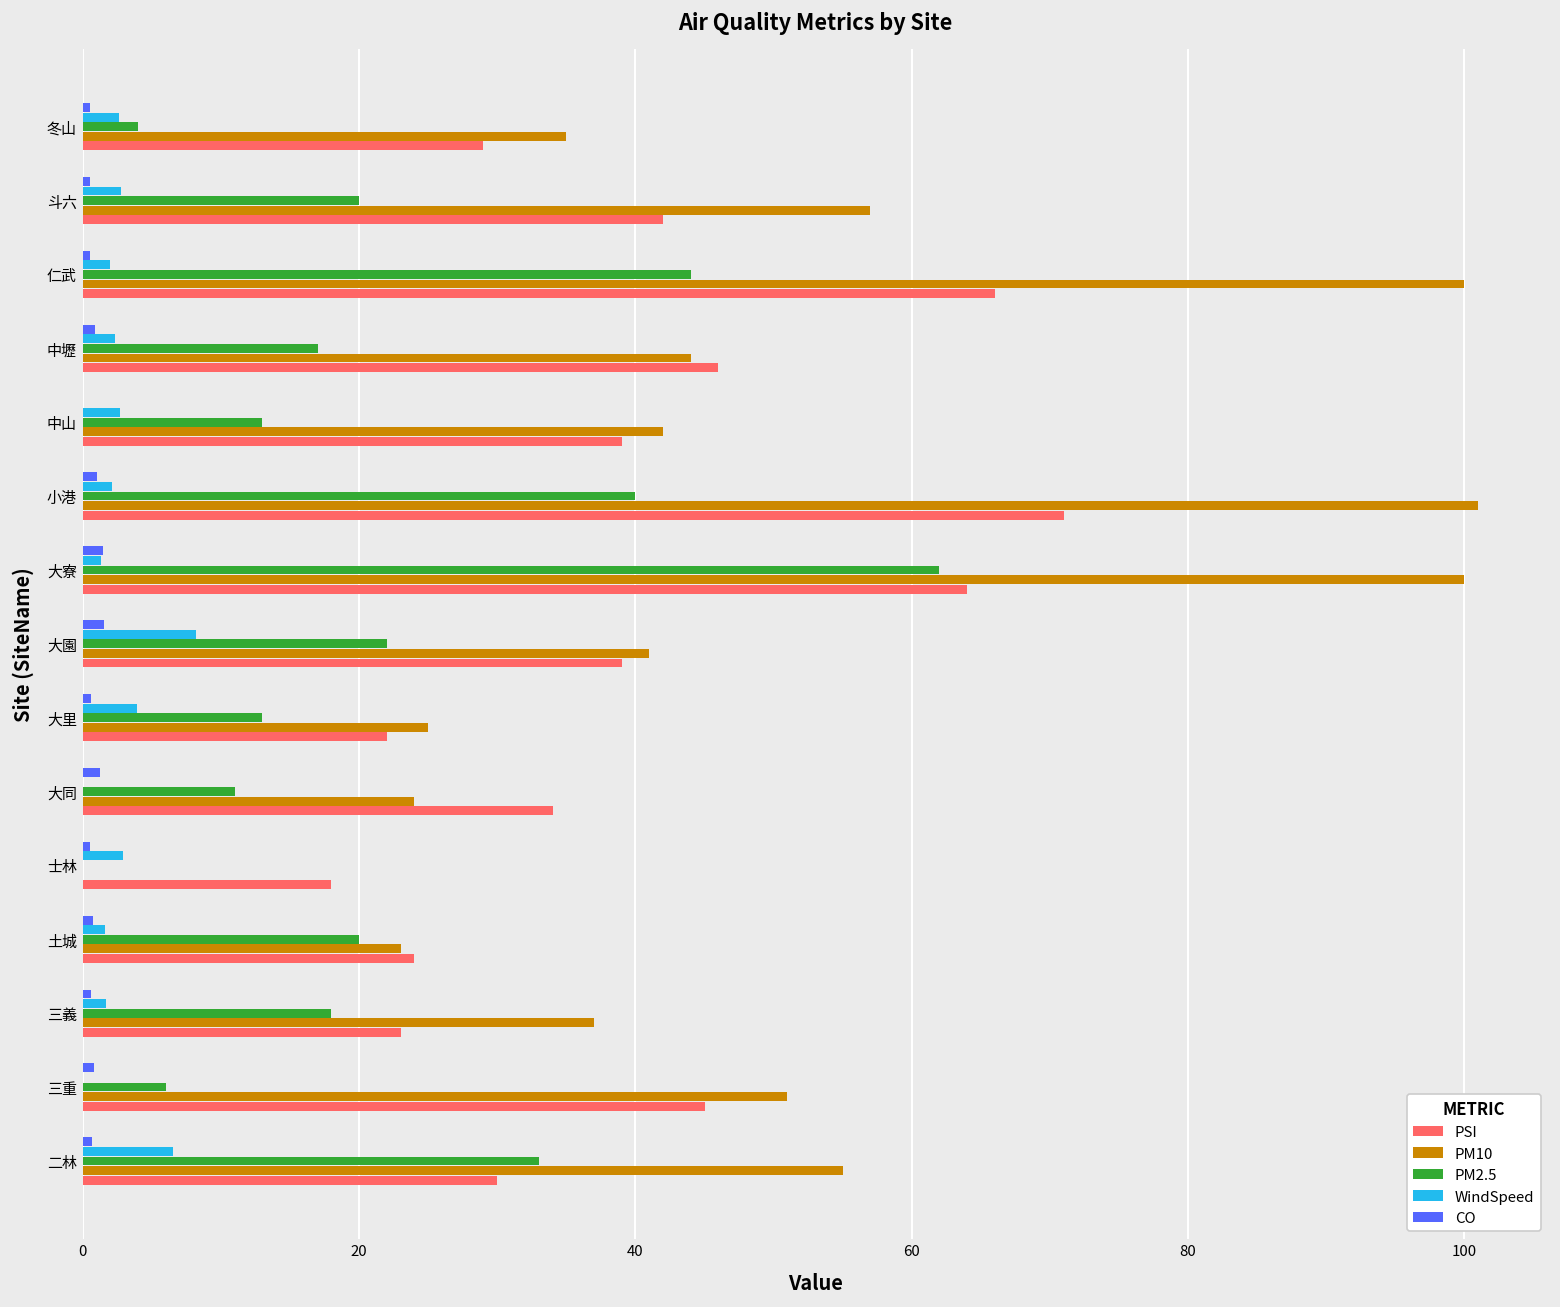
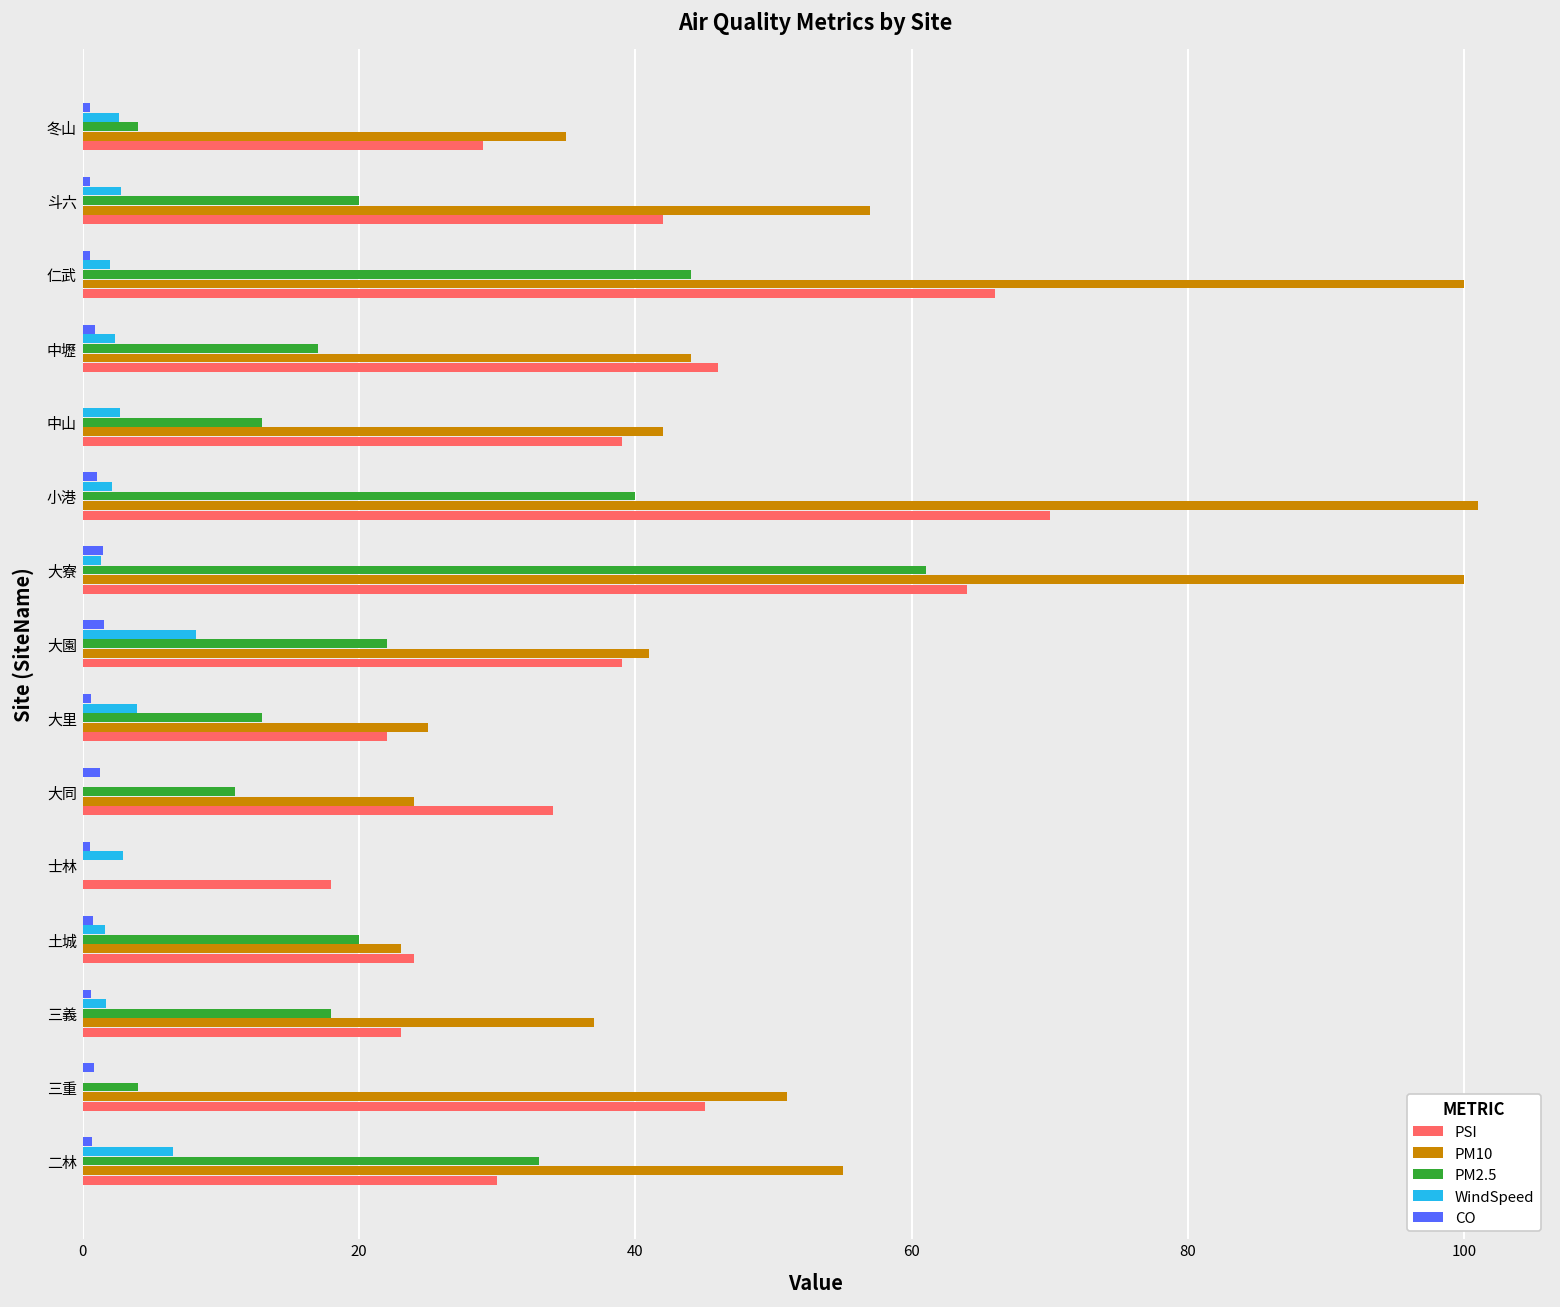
PSI, 小港: 71 -> 70
PM2.5, 大寮: 62 -> 61
PM2.5, 三重: 6 -> 4
